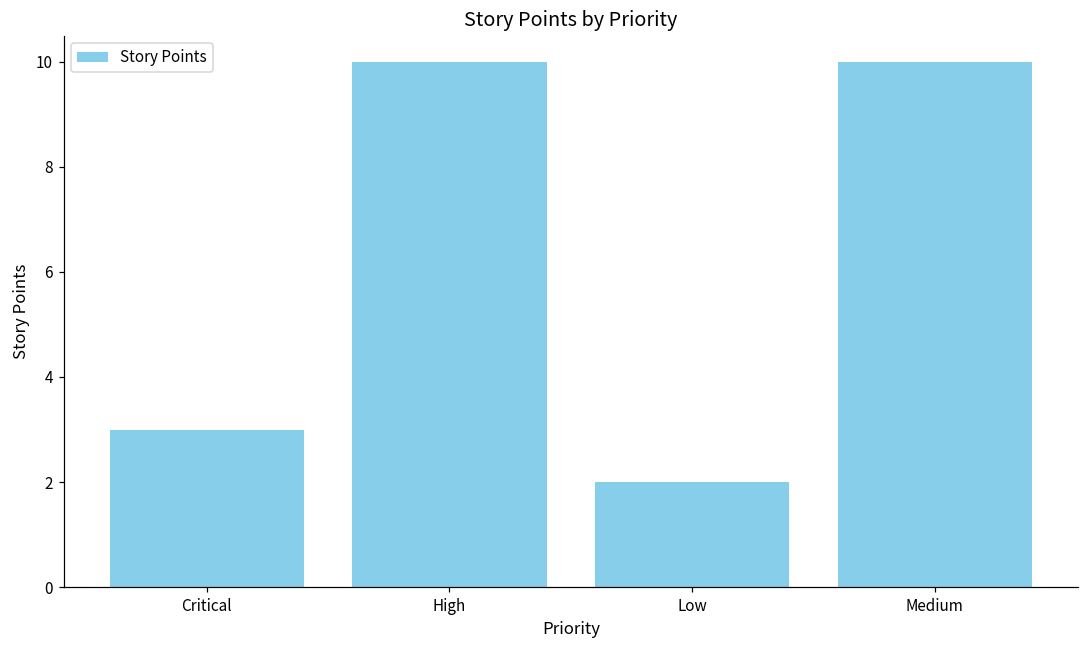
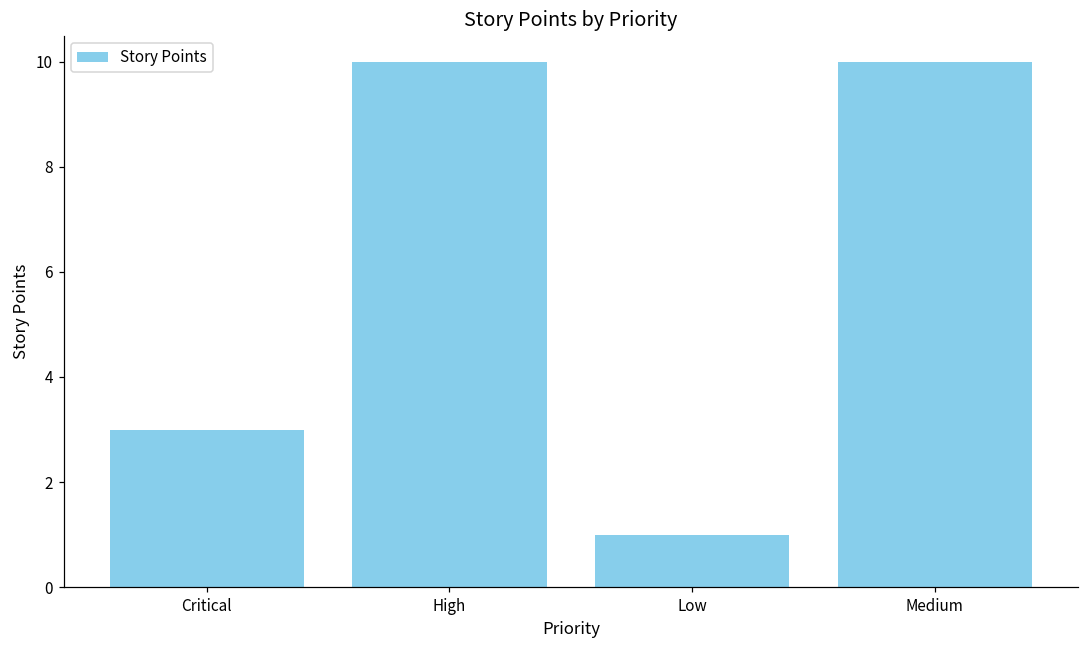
Low: 2 -> 1
